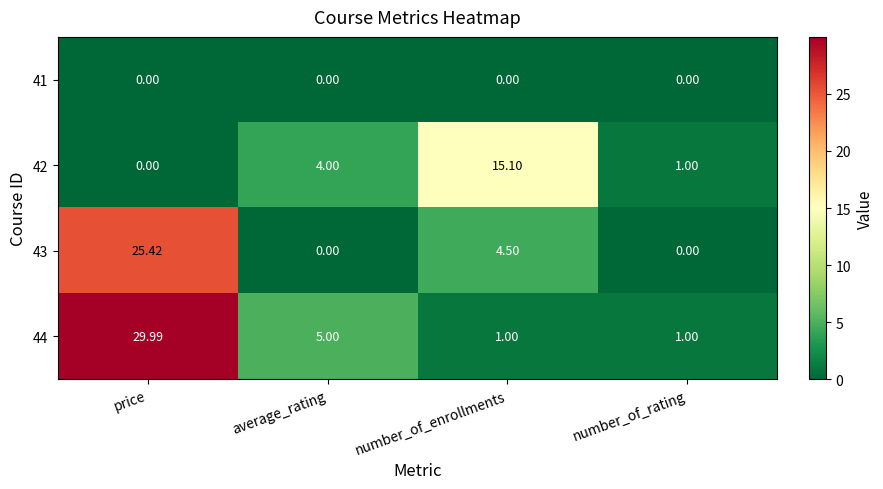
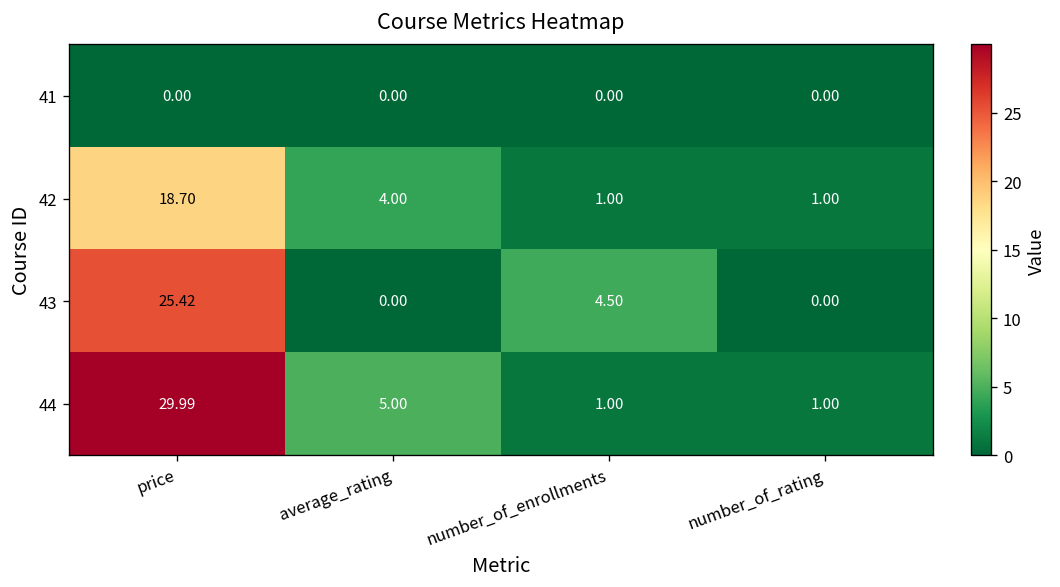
42, price: 0.00 -> 18.70
42, number_of_enrollments: 15.10 -> 1.00
